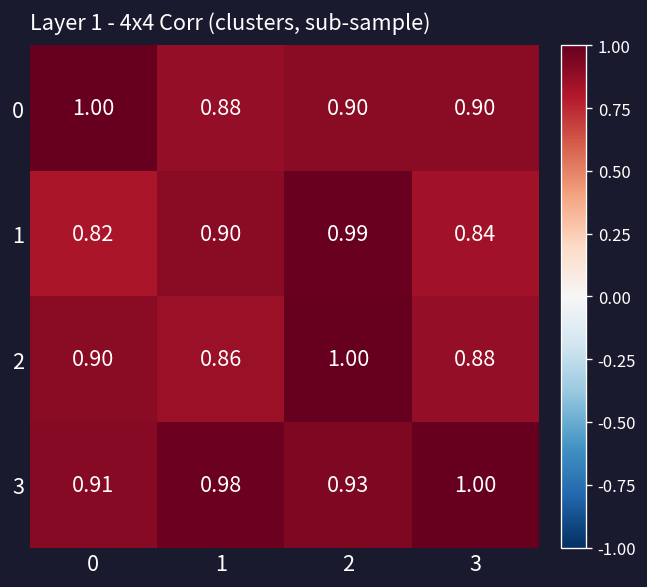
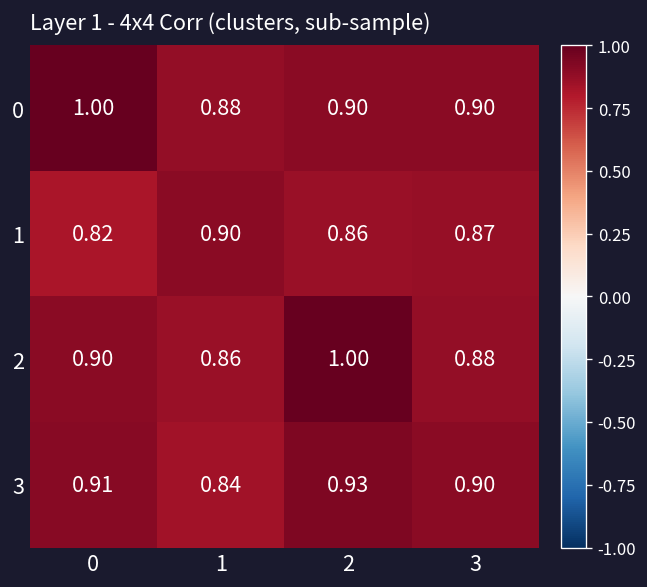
1, 2: 0.99 -> 0.86
1, 3: 0.84 -> 0.87
3, 1: 0.98 -> 0.84
3, 3: 1.00 -> 0.90
